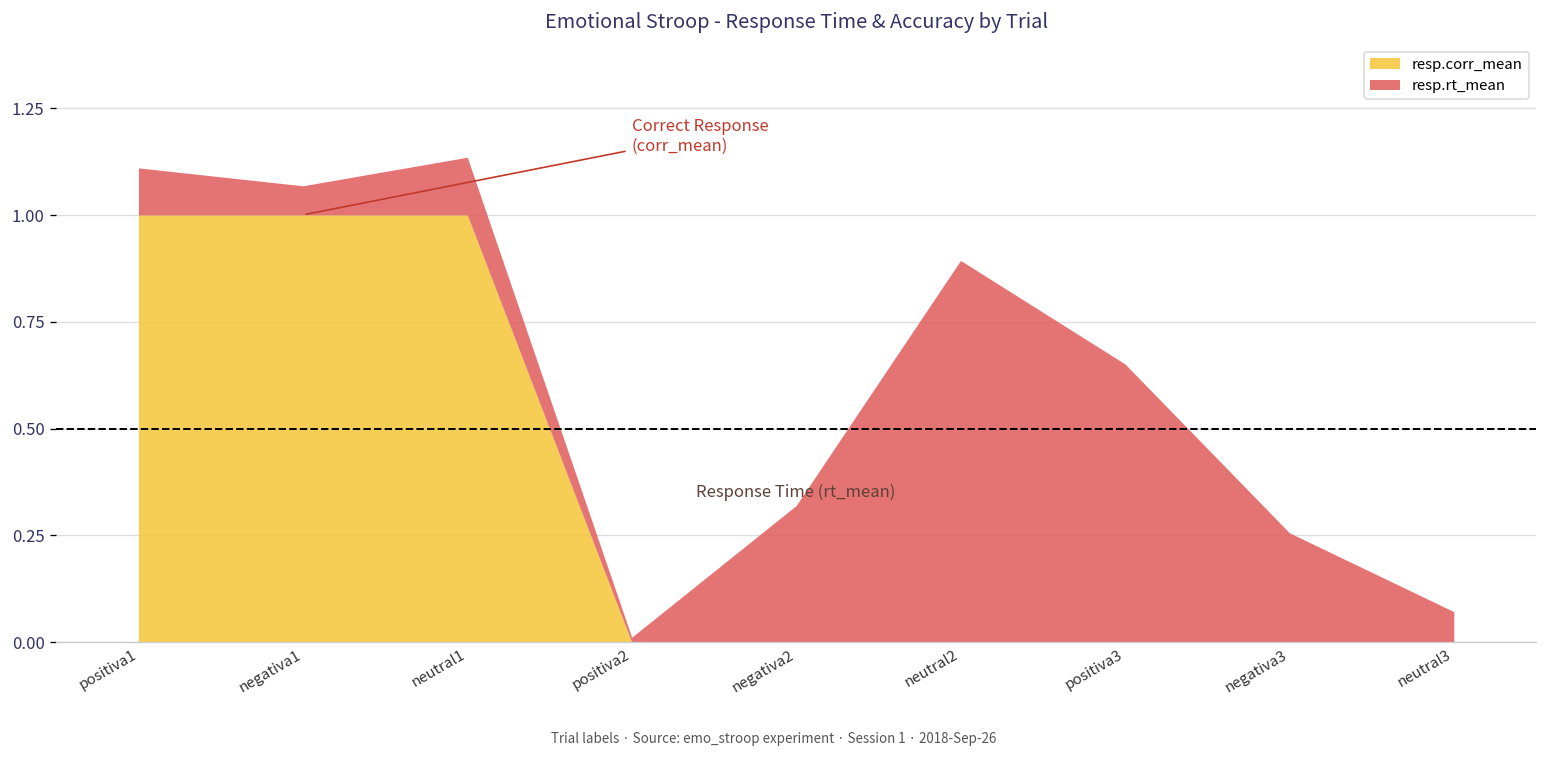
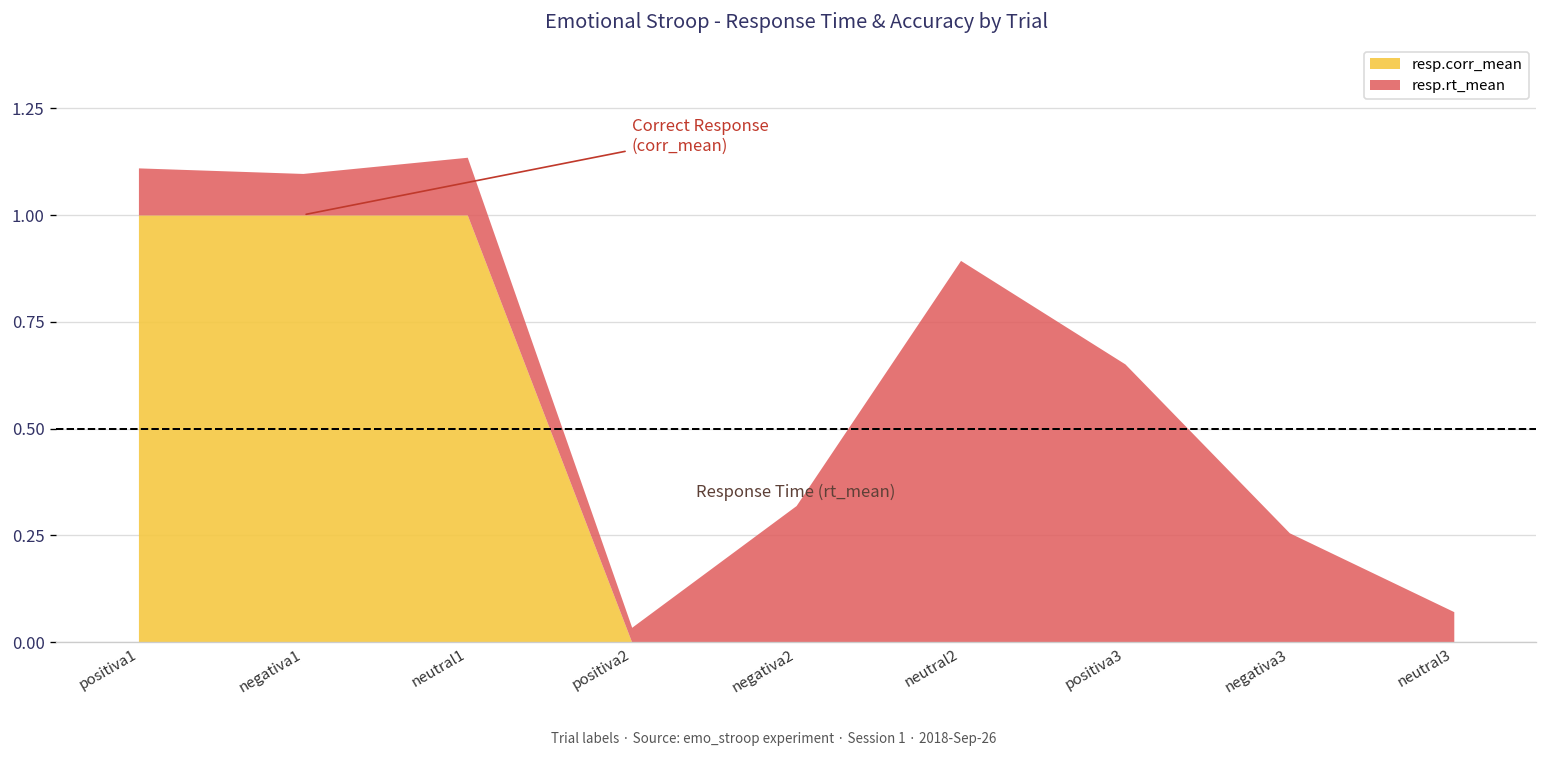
resp.rt_mean, negativa1: 0.07 -> 0.10
resp.rt_mean, positiva2: 0.01 -> 0.03
